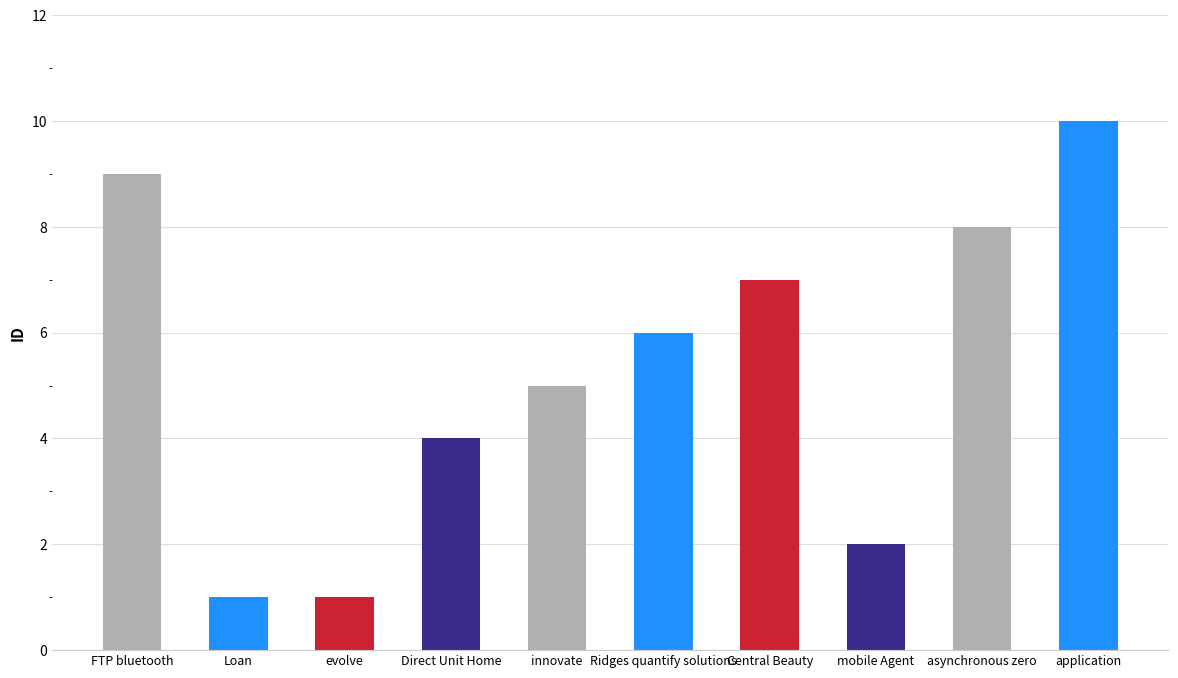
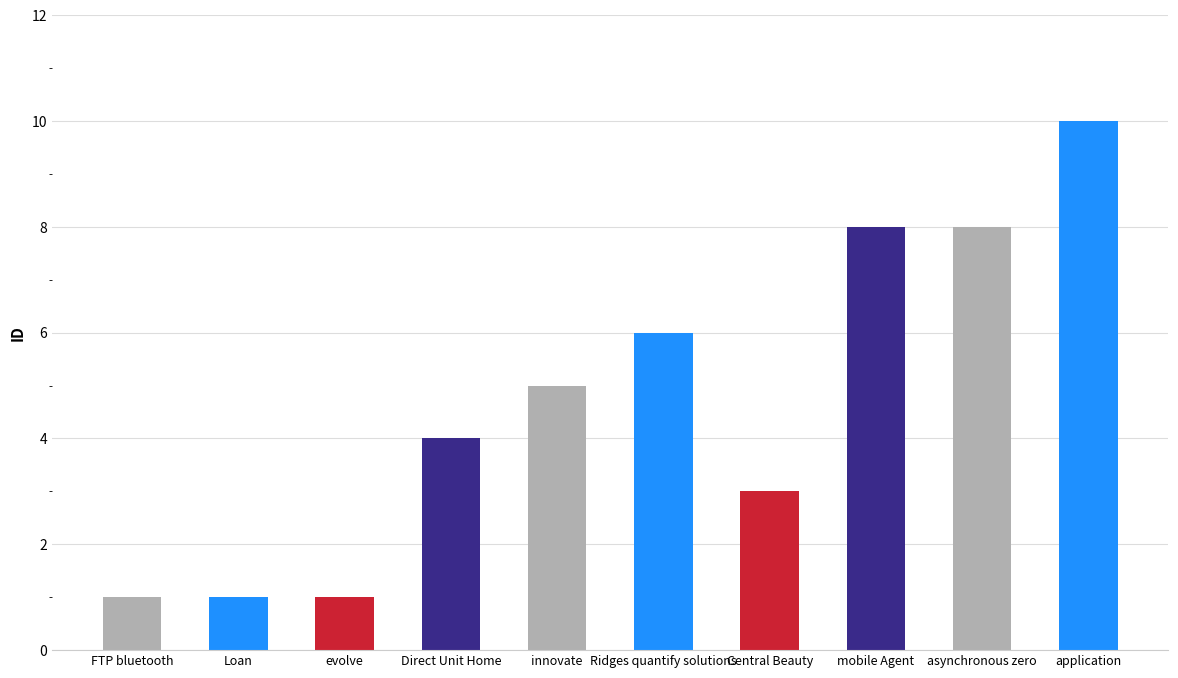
FTP bluetooth: 9 -> 1
Central Beauty: 7 -> 3
mobile Agent: 2 -> 8
